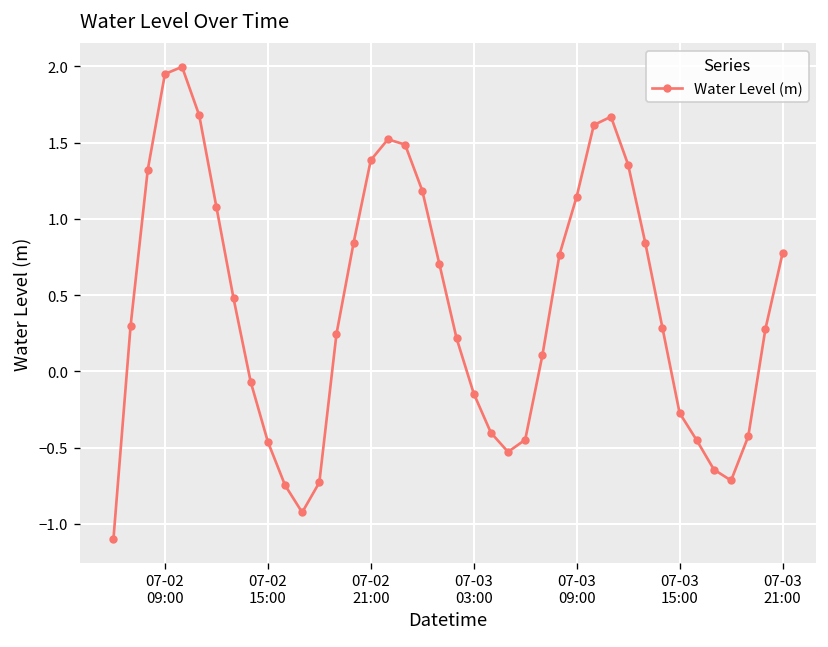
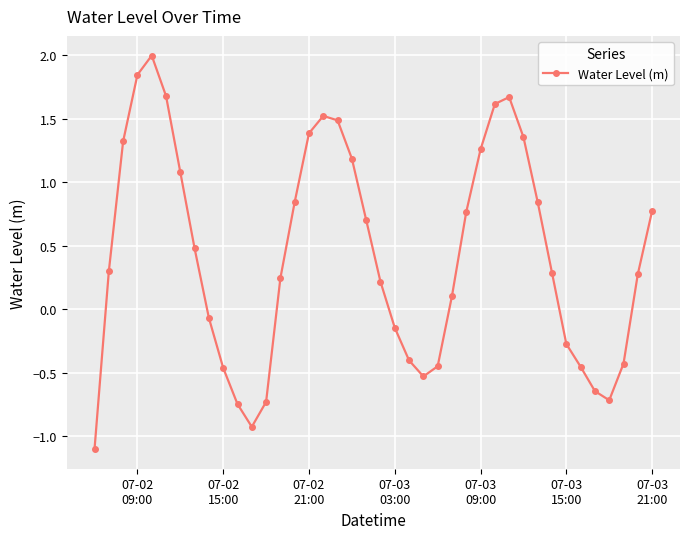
07-02 09:00: 1.95 -> 1.85
07-03 09:00: 1.15 -> 1.26
